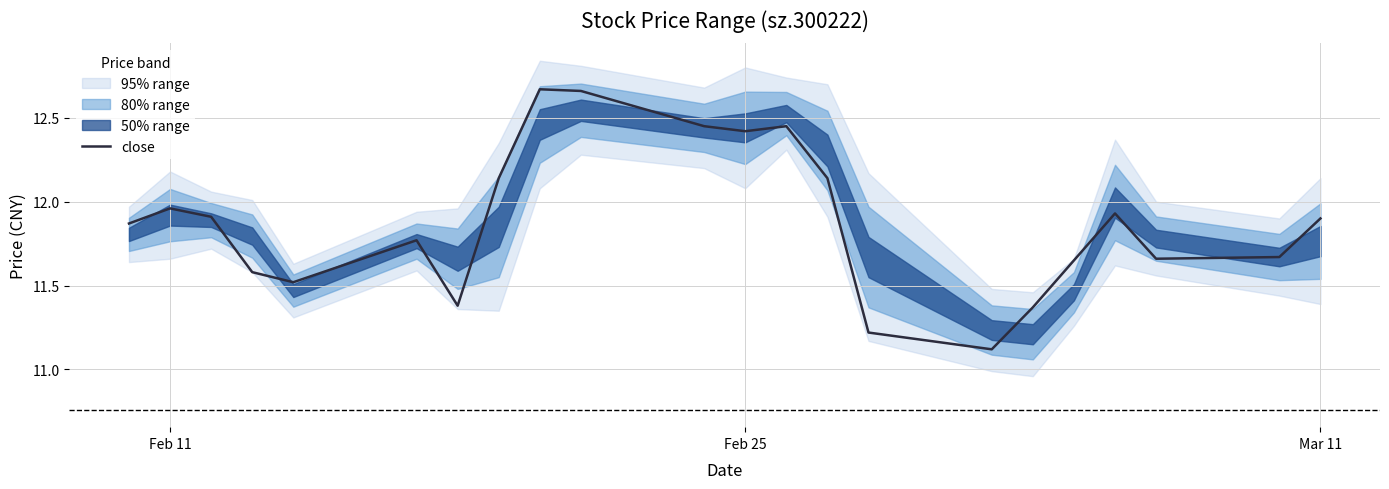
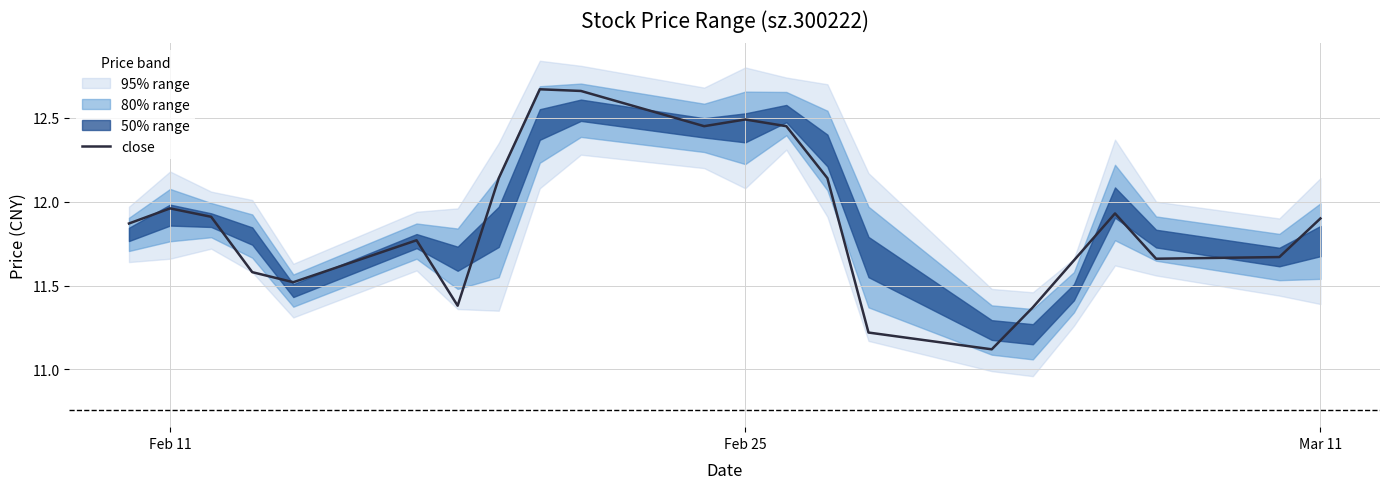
close, Feb 25: 12.42 -> 12.49
